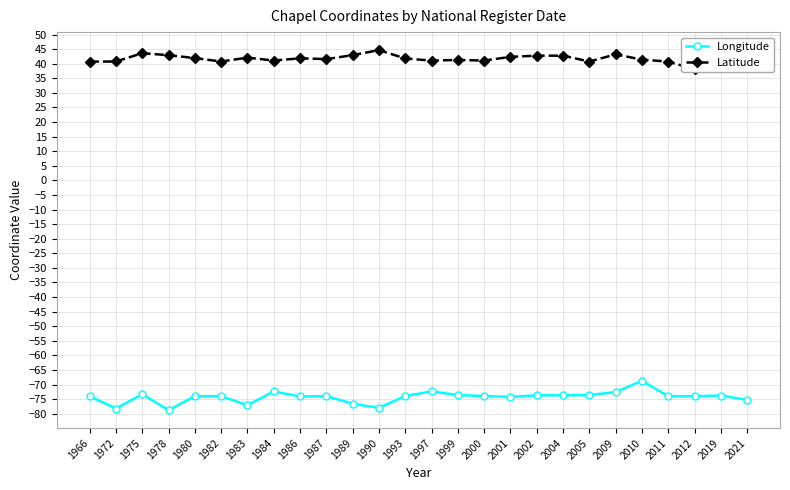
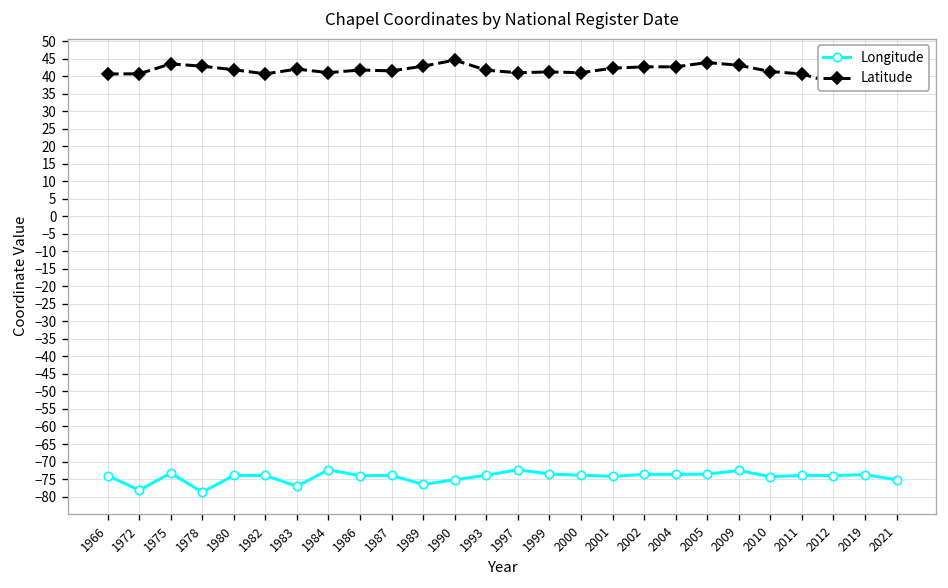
Longitude, 1990: -78 -> -75
Latitude, 2005: 41 -> 44
Longitude, 2010: -69 -> -74
